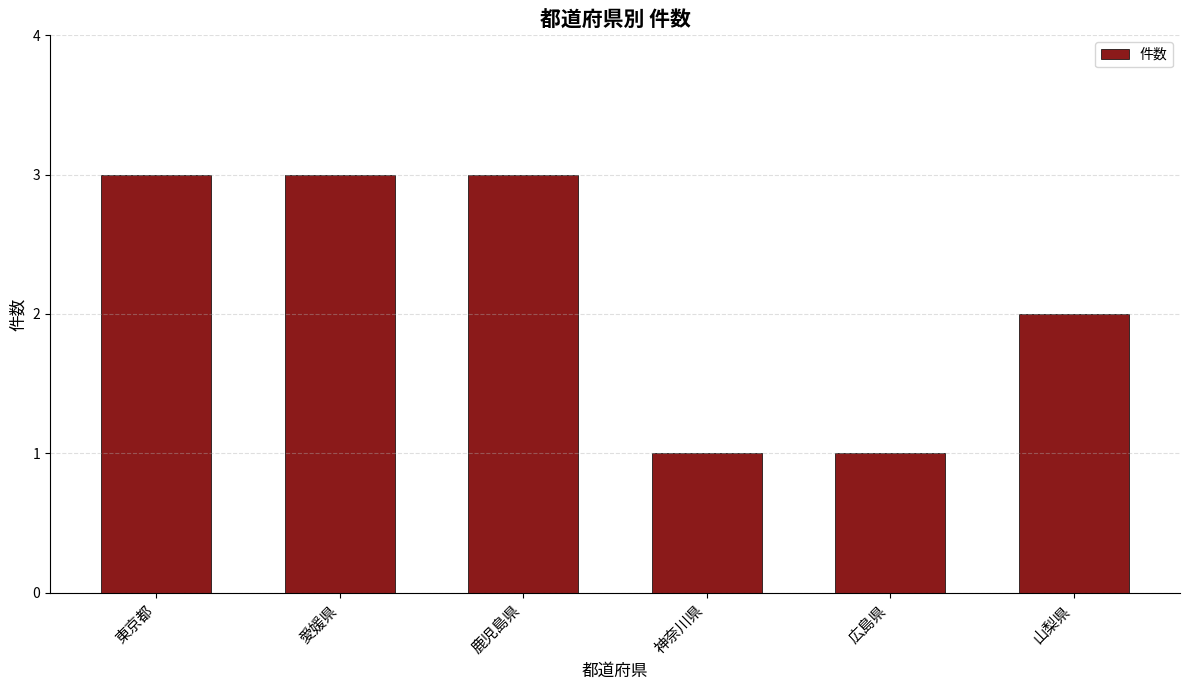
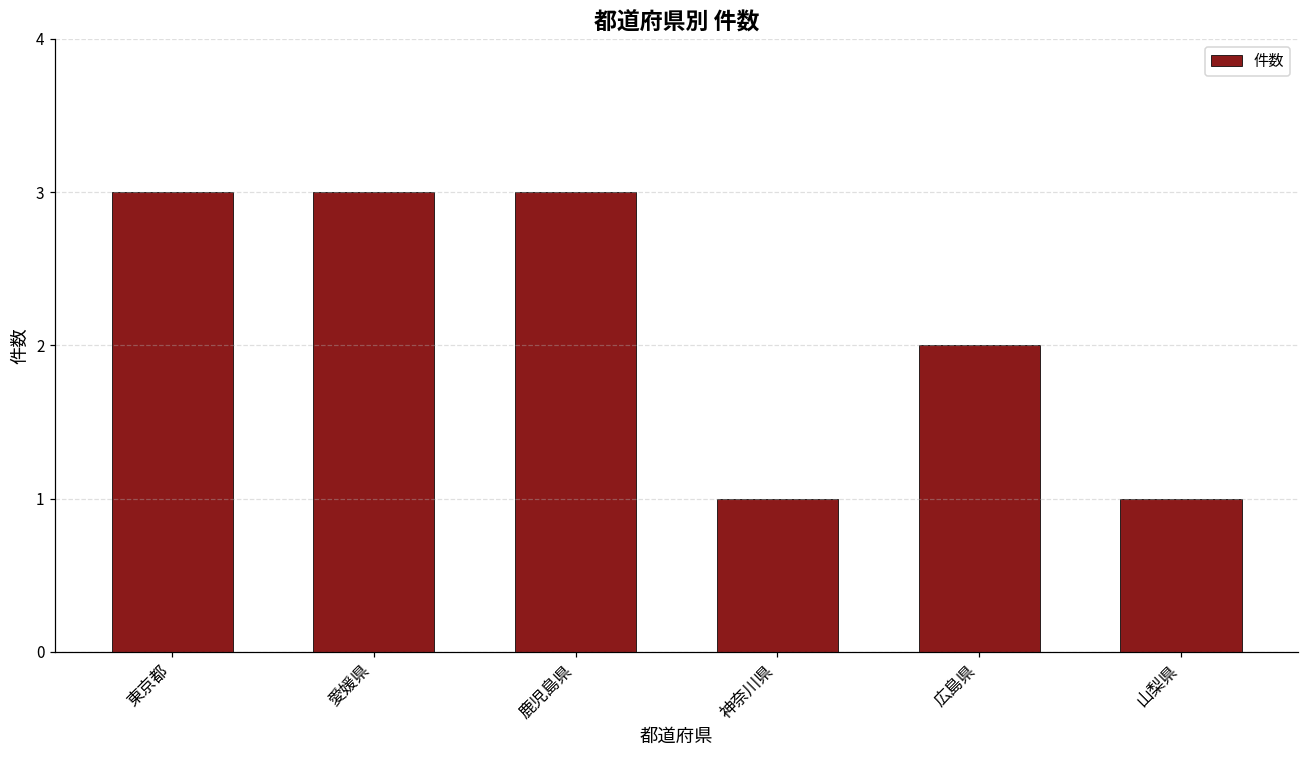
広島県: 1 -> 2
山梨県: 2 -> 1
